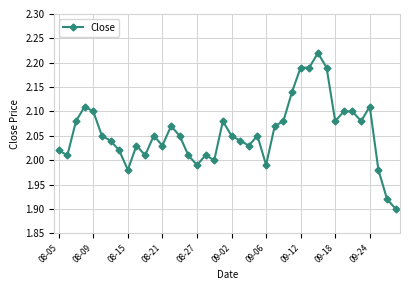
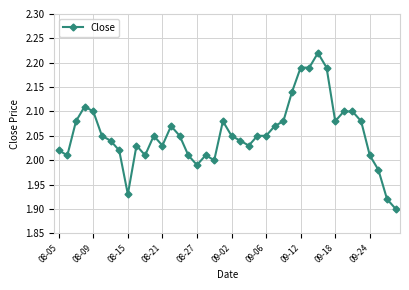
08-15: 1.98 -> 1.93
09-06: 1.99 -> 2.05
09-24: 2.11 -> 2.01
